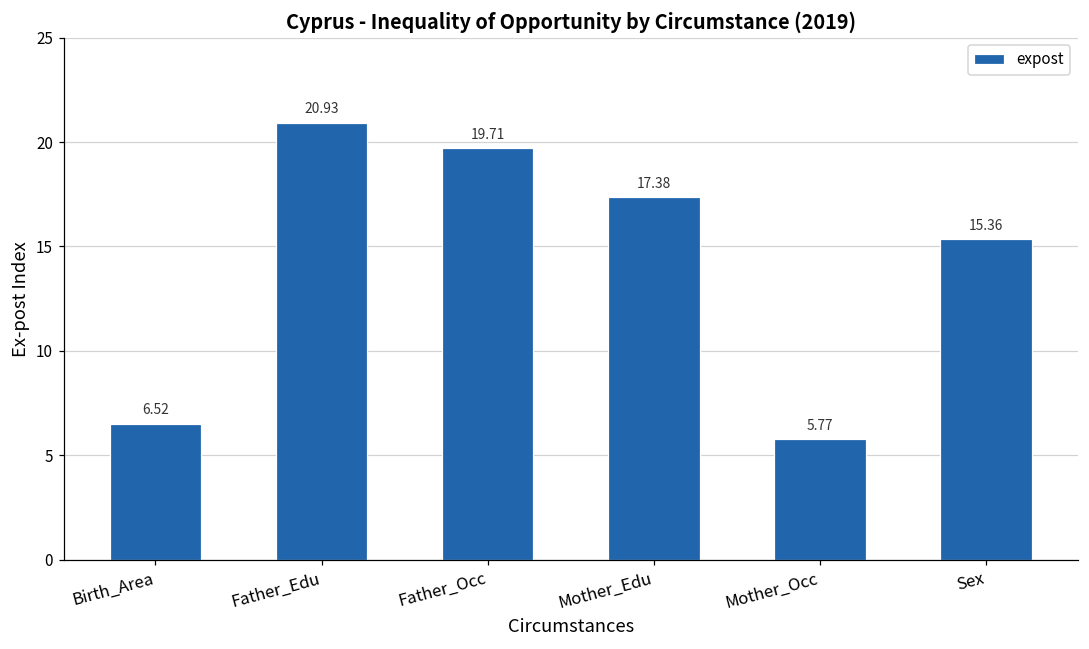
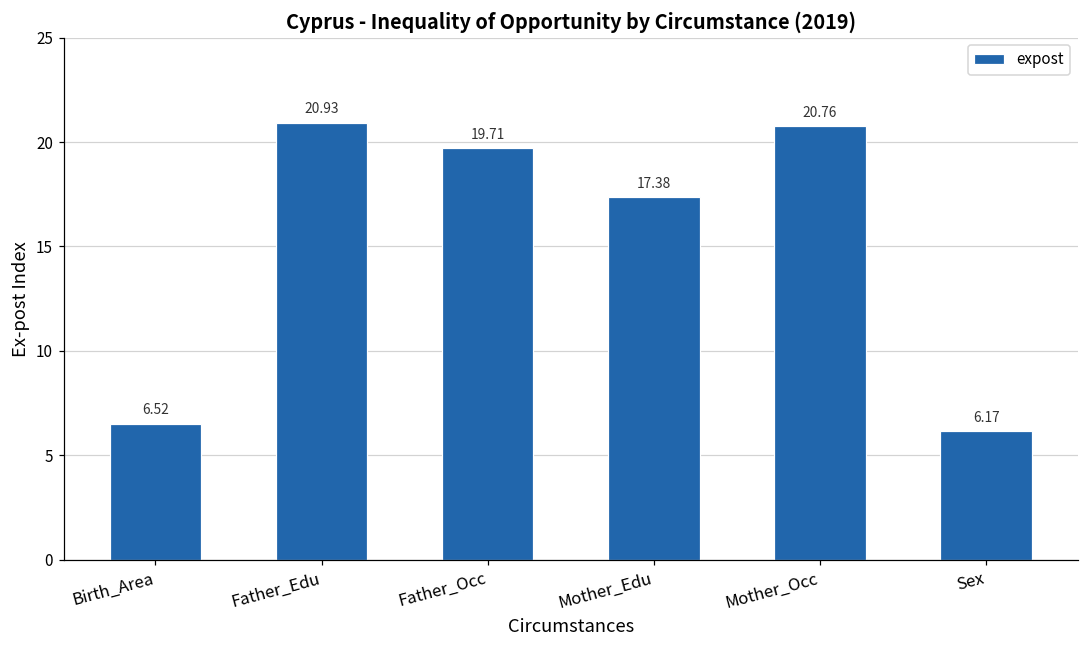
Mother_Occ: 5.77 -> 20.76
Sex: 15.36 -> 6.17
